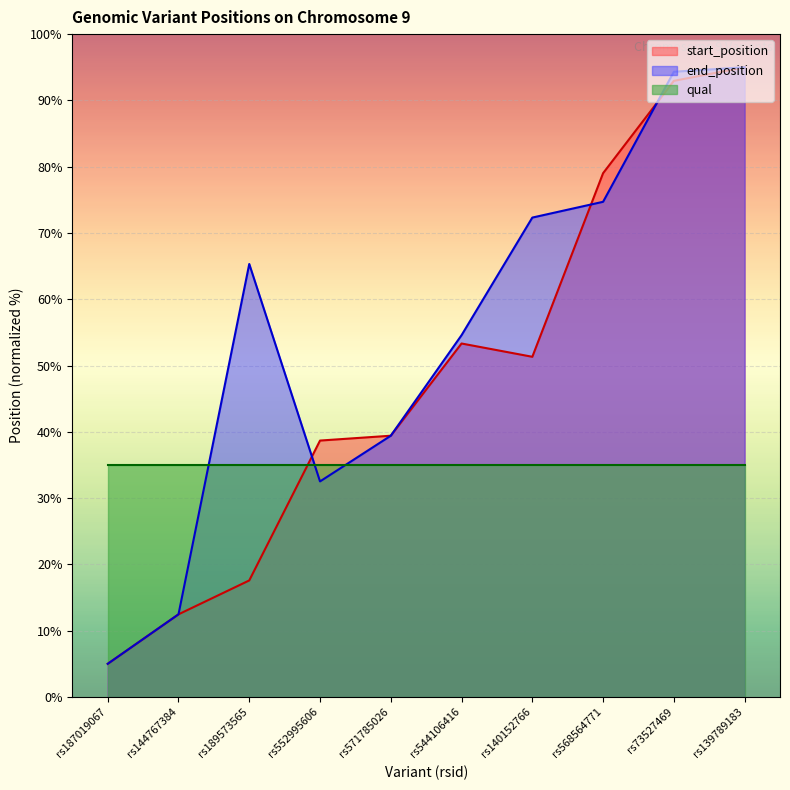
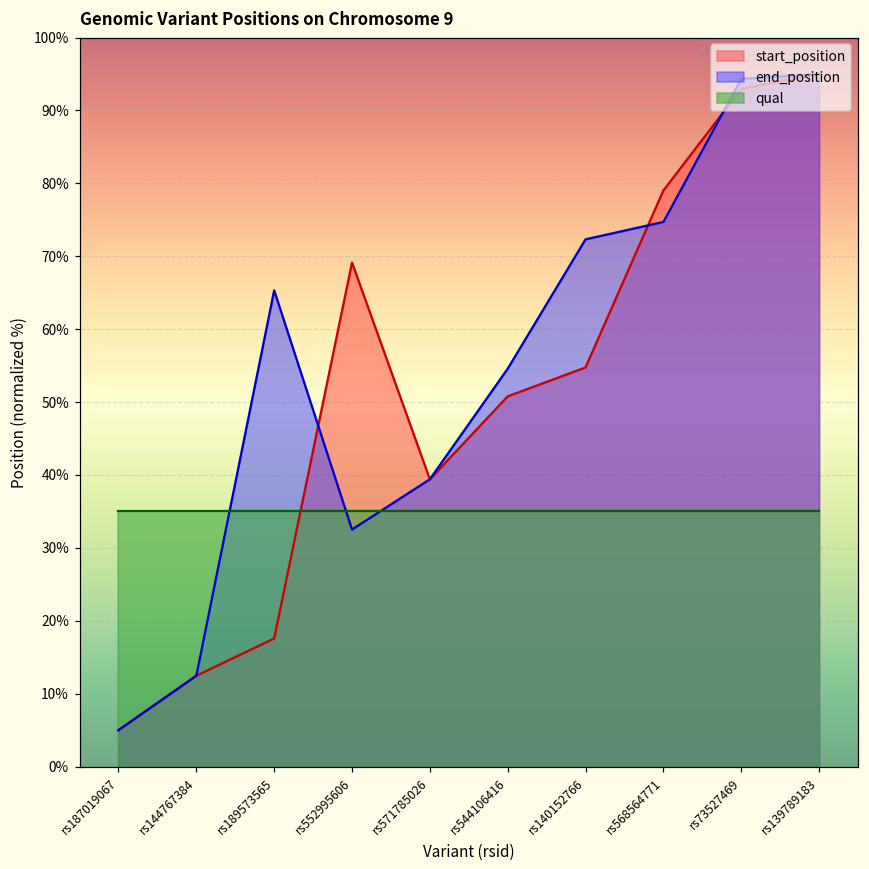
start_position, rs552995606: 39% -> 69%
start_position, rs544106416: 53% -> 51%
start_position, rs140152766: 51% -> 55%
